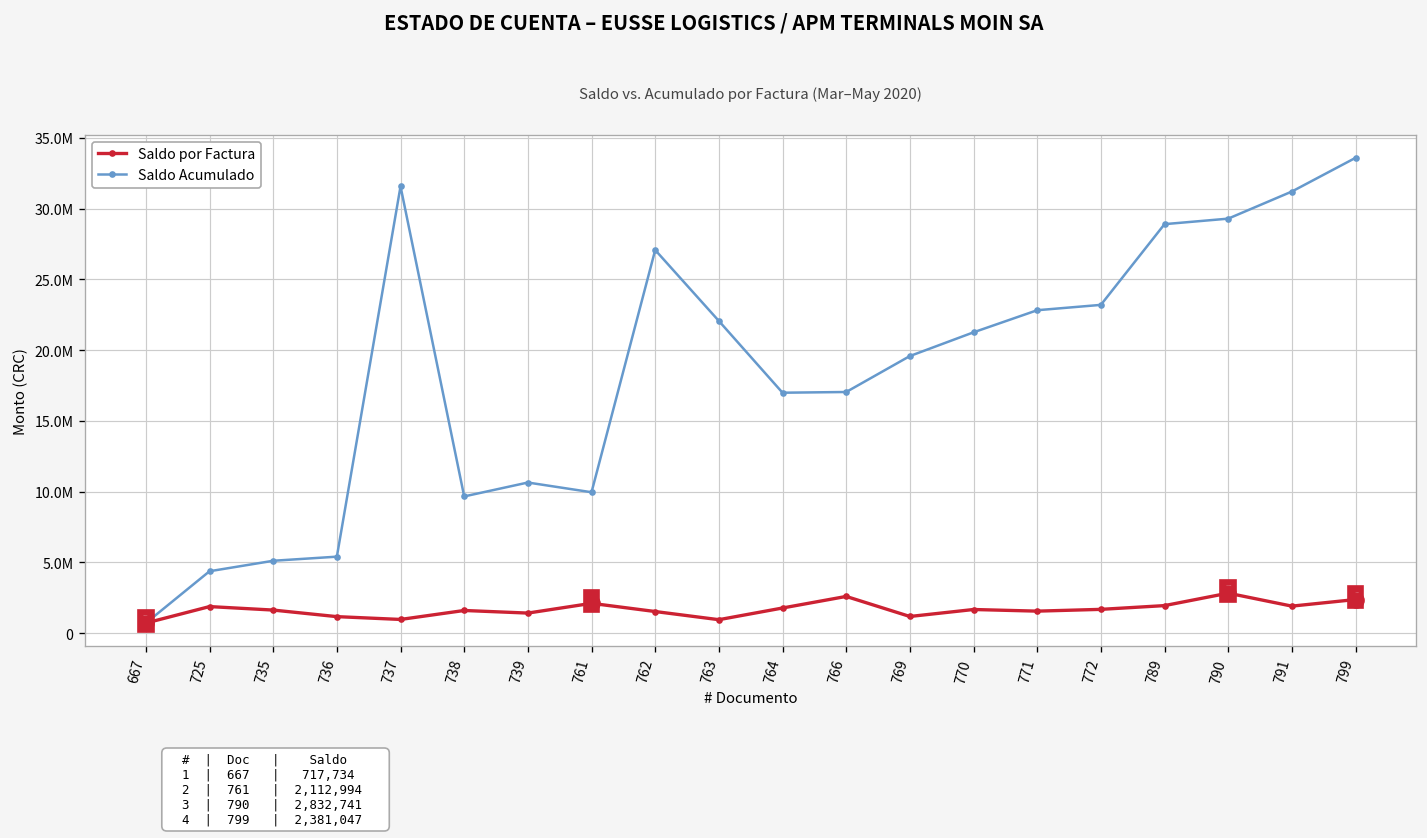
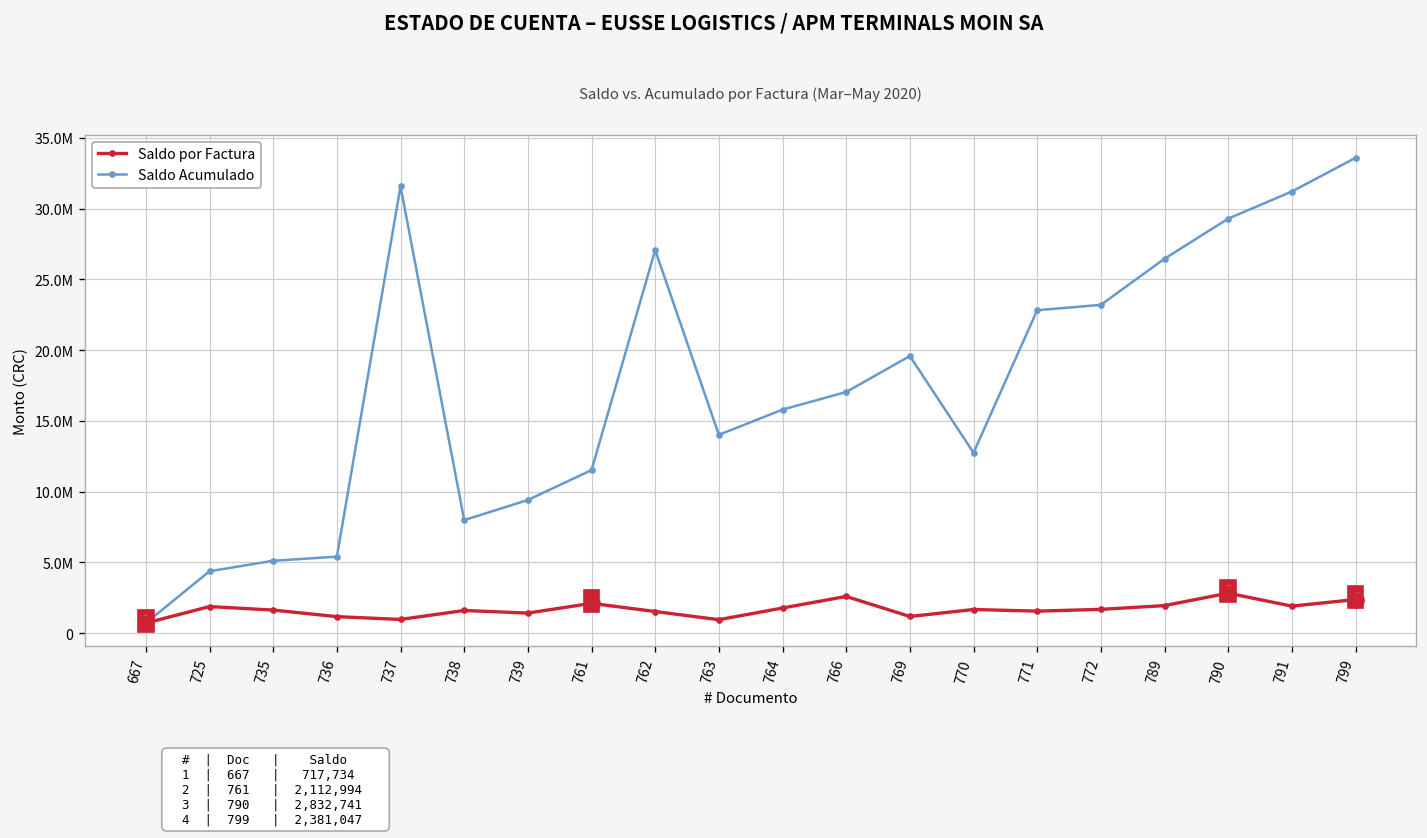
Saldo Acumulado, 738: 9700000 -> 8000000
Saldo Acumulado, 739: 10700000 -> 9400000
Saldo Acumulado, 761: 10000000 -> 11500000
Saldo Acumulado, 763: 22100000 -> 14000000
Saldo Acumulado, 764: 17000000 -> 15800000
Saldo Acumulado, 770: 21300000 -> 12800000
Saldo Acumulado, 789: 28900000 -> 26500000
